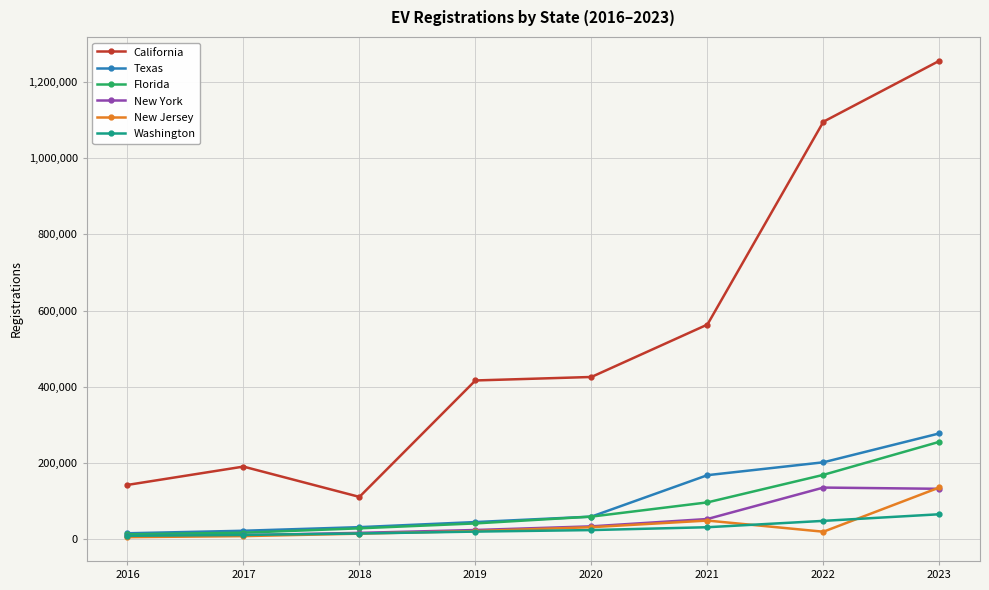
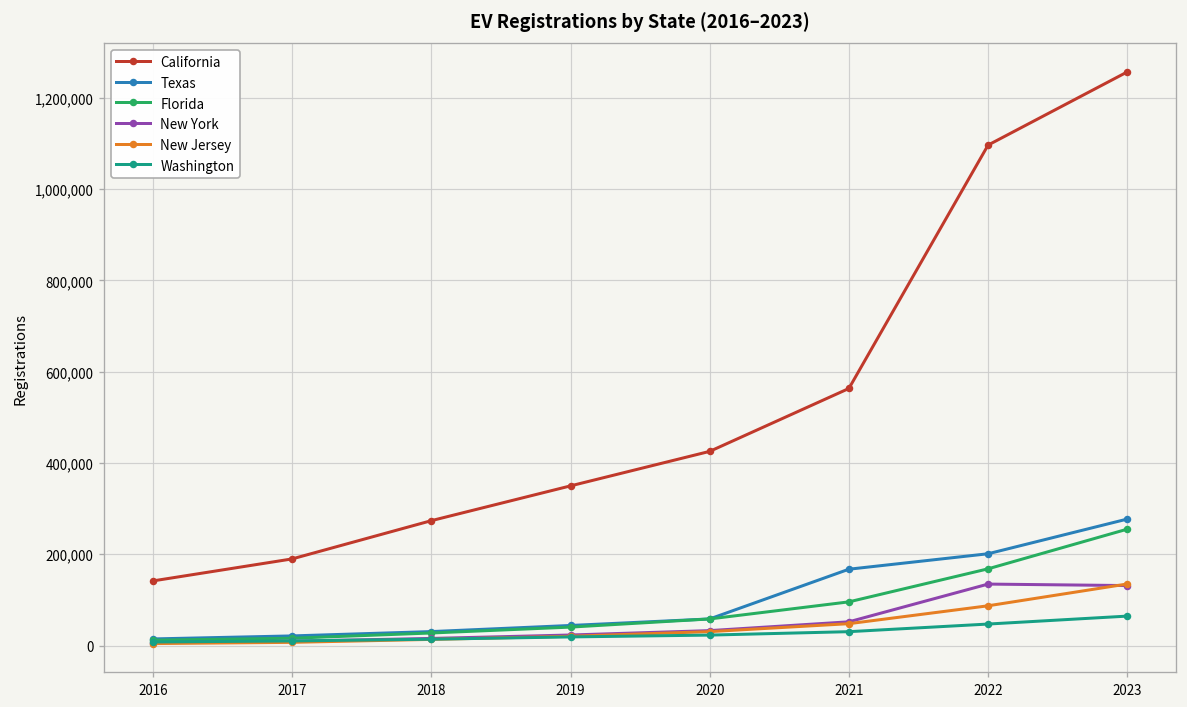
California, 2018: 110,000 -> 270,000
California, 2019: 420,000 -> 350,000
New Jersey, 2022: 20,000 -> 90,000
